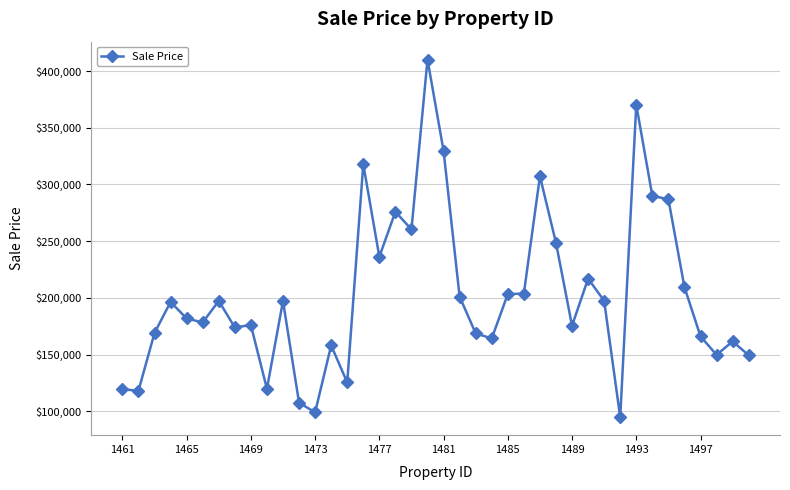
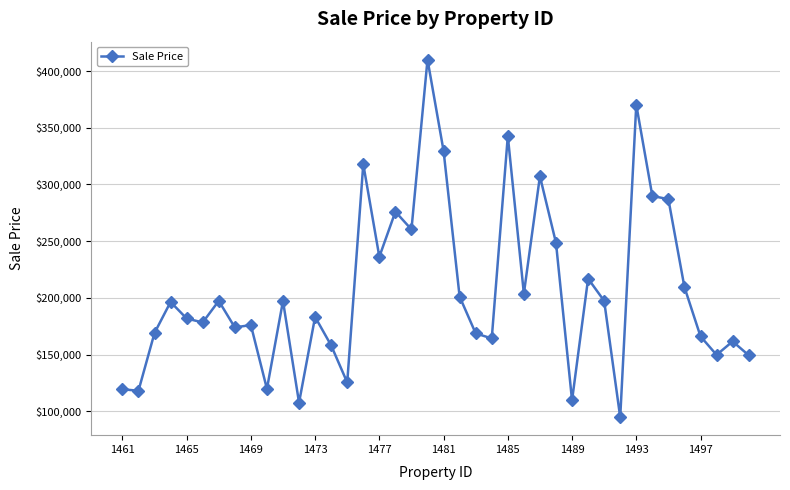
1473: $99,000 -> $183,000
1485: $203,000 -> $343,000
1489: $175,000 -> $110,000
